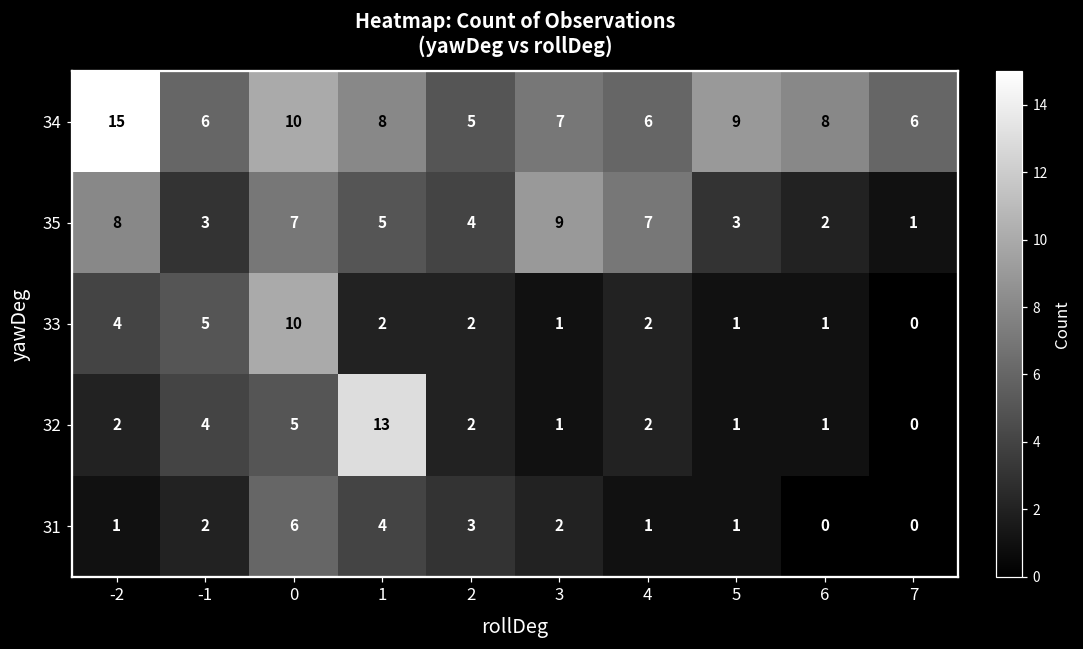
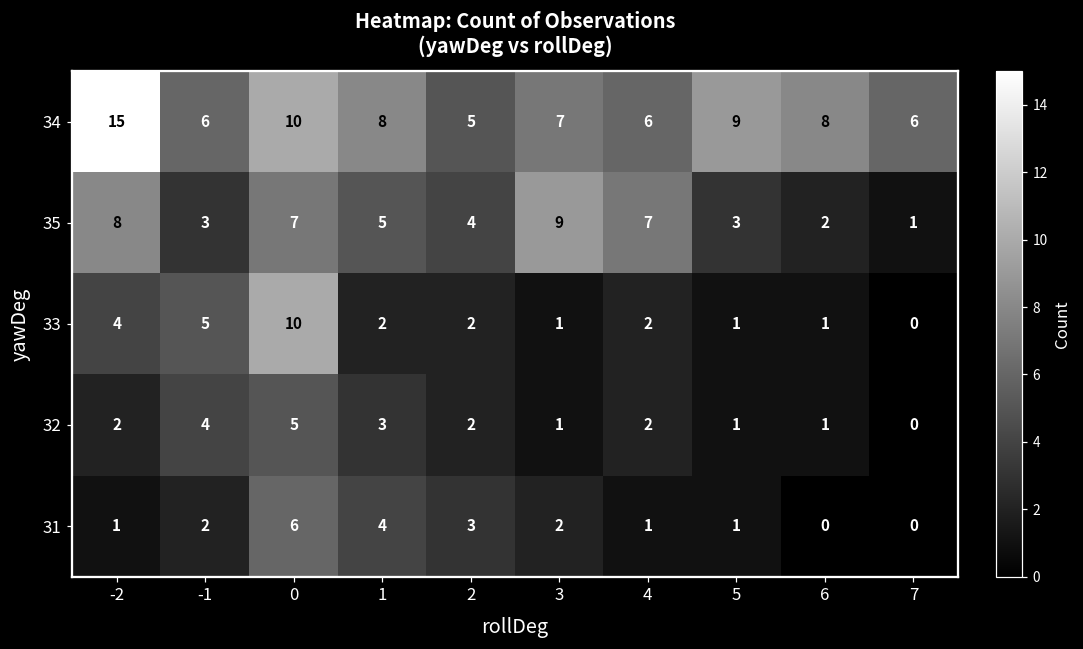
32, 1: 13 -> 3
